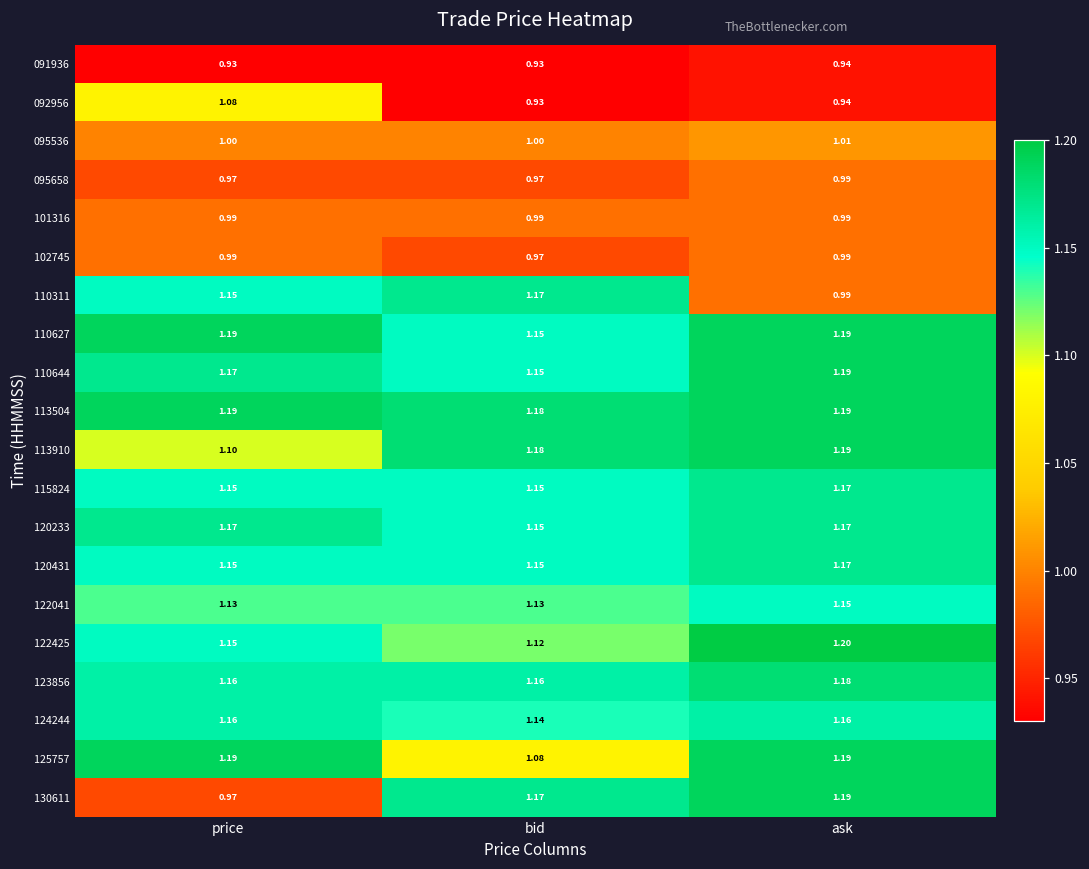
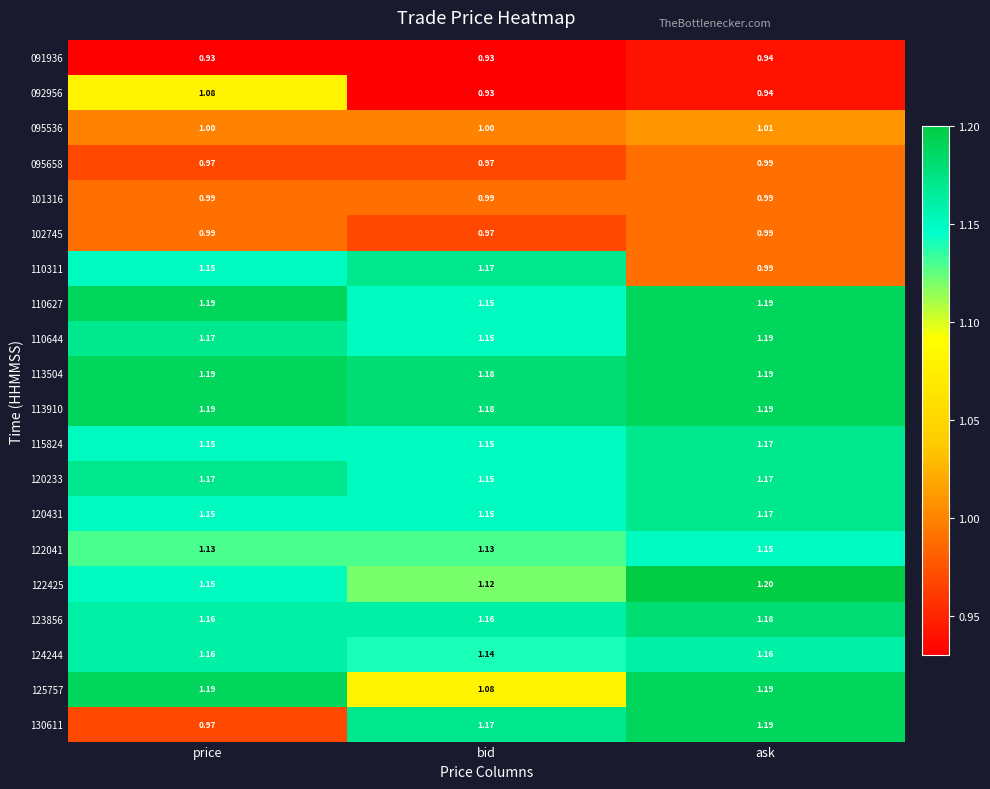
113910, price: 1.10 -> 1.19
